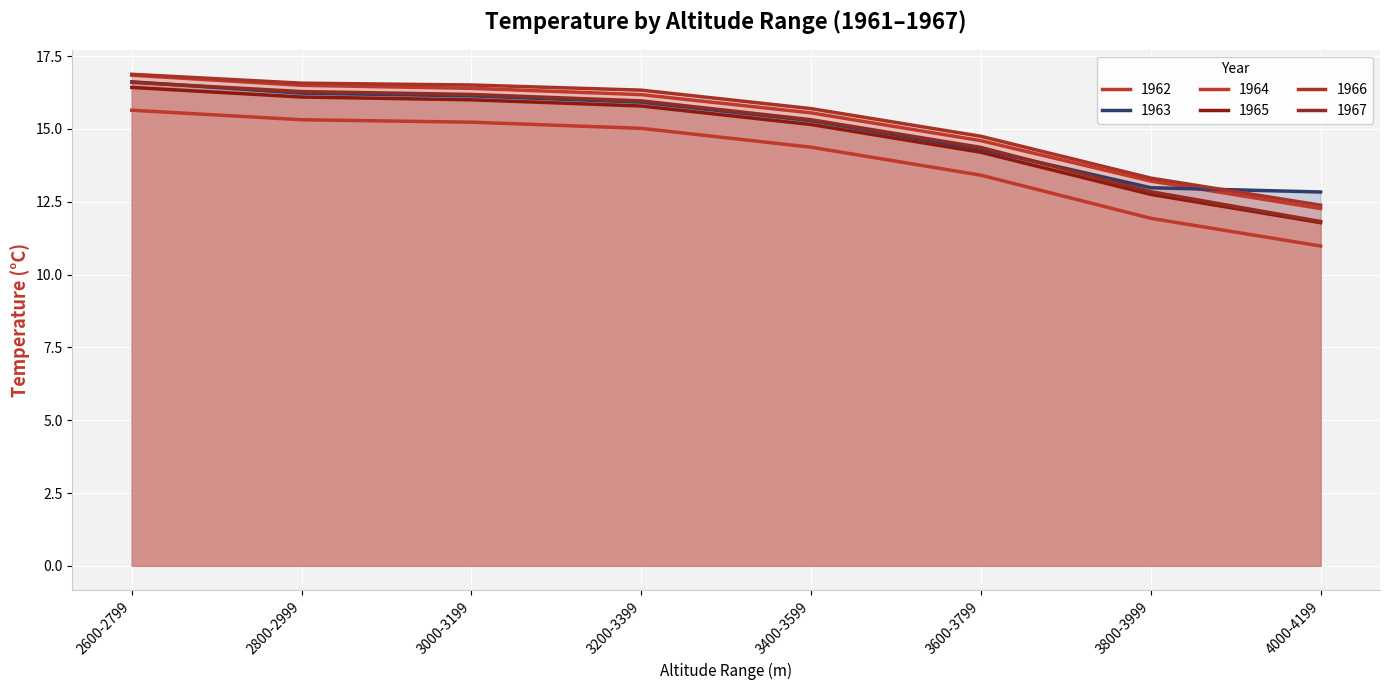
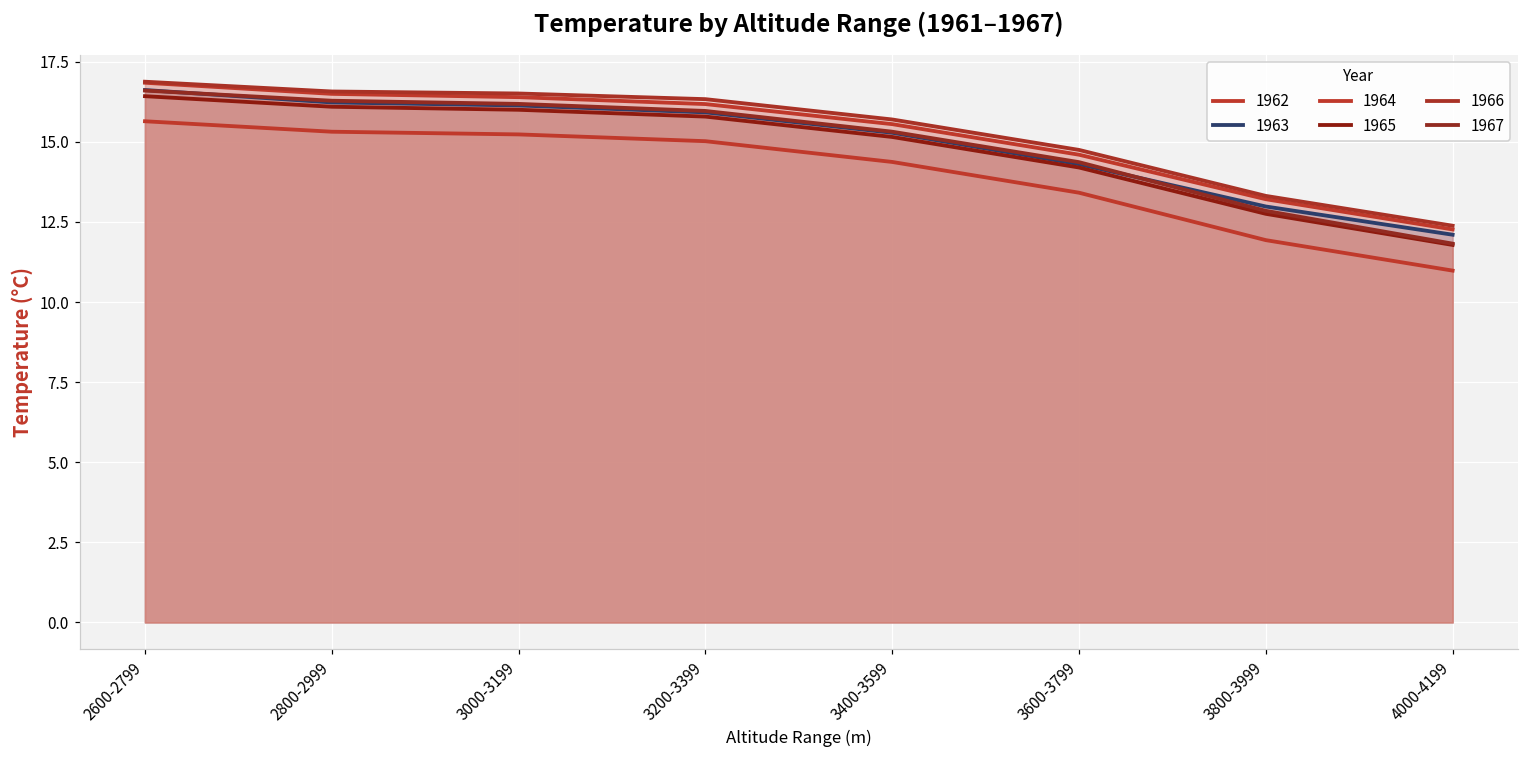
1963, 4000-4199: 12.8 -> 12.1
